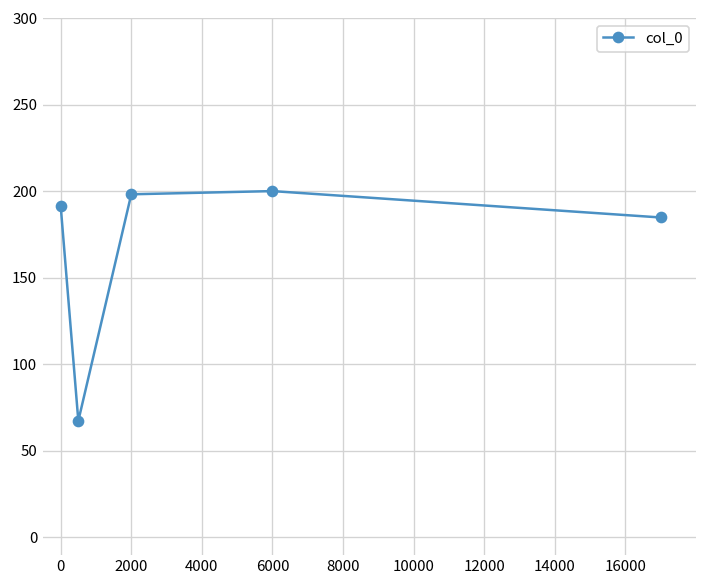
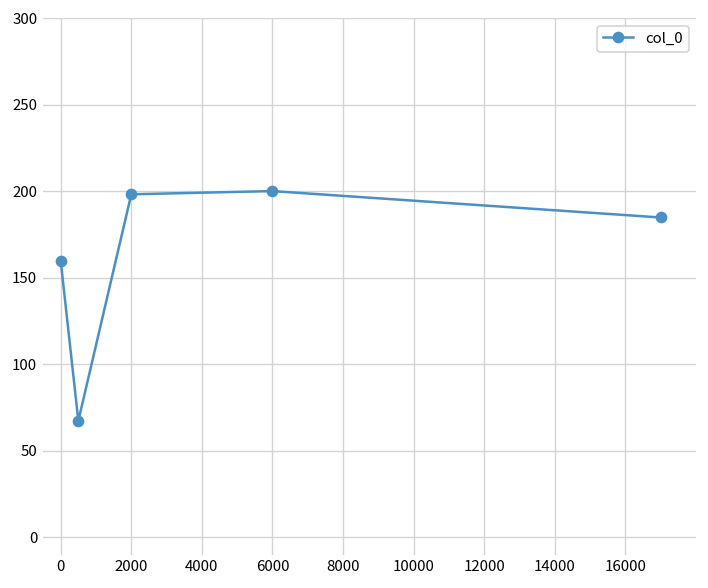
0: 191 -> 160
